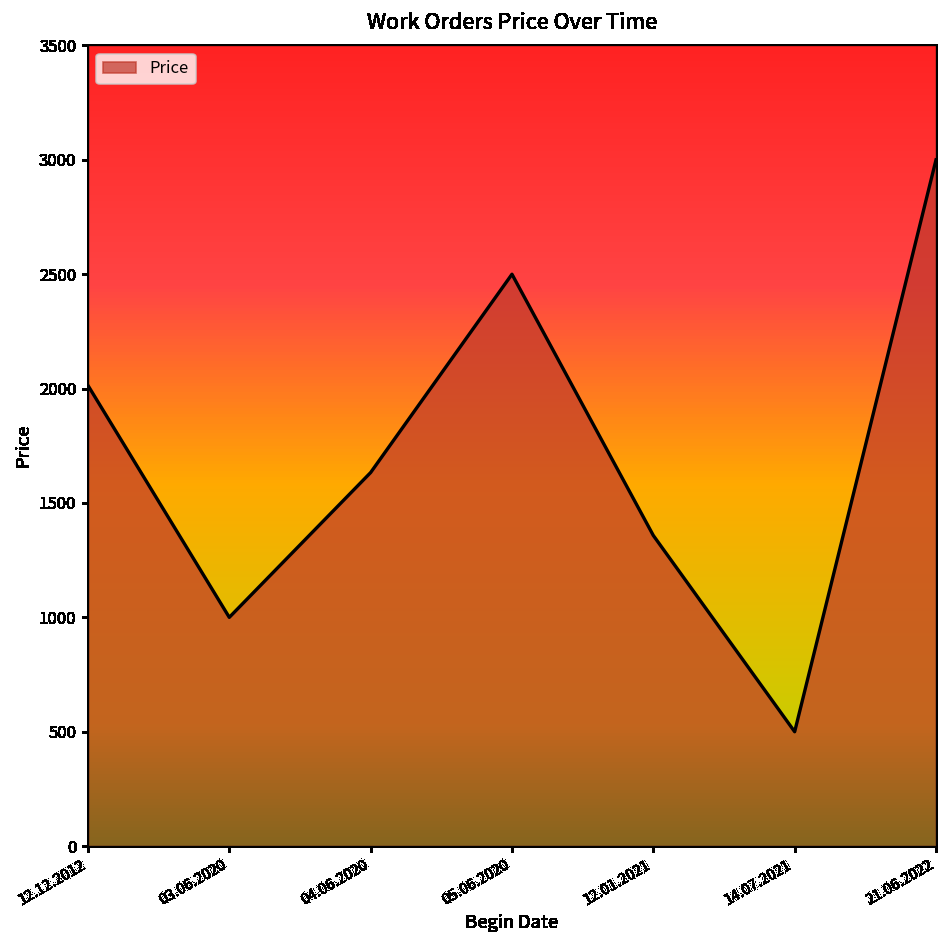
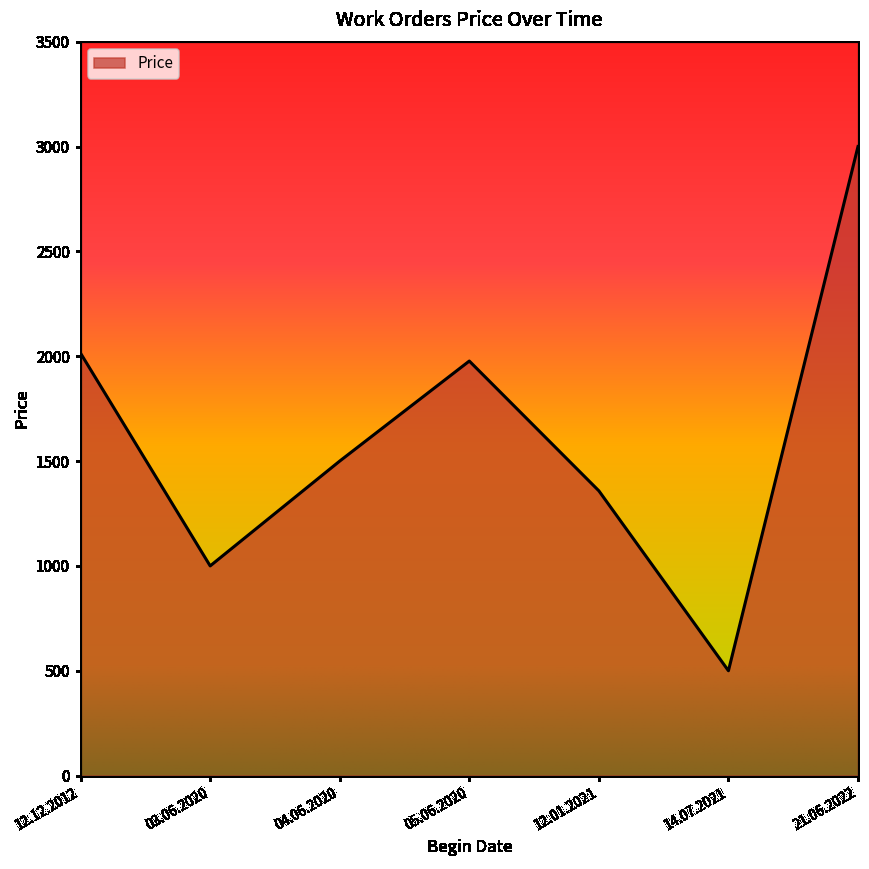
04.06.2020: 1630 -> 1500
05.06.2020: 2500 -> 1980
